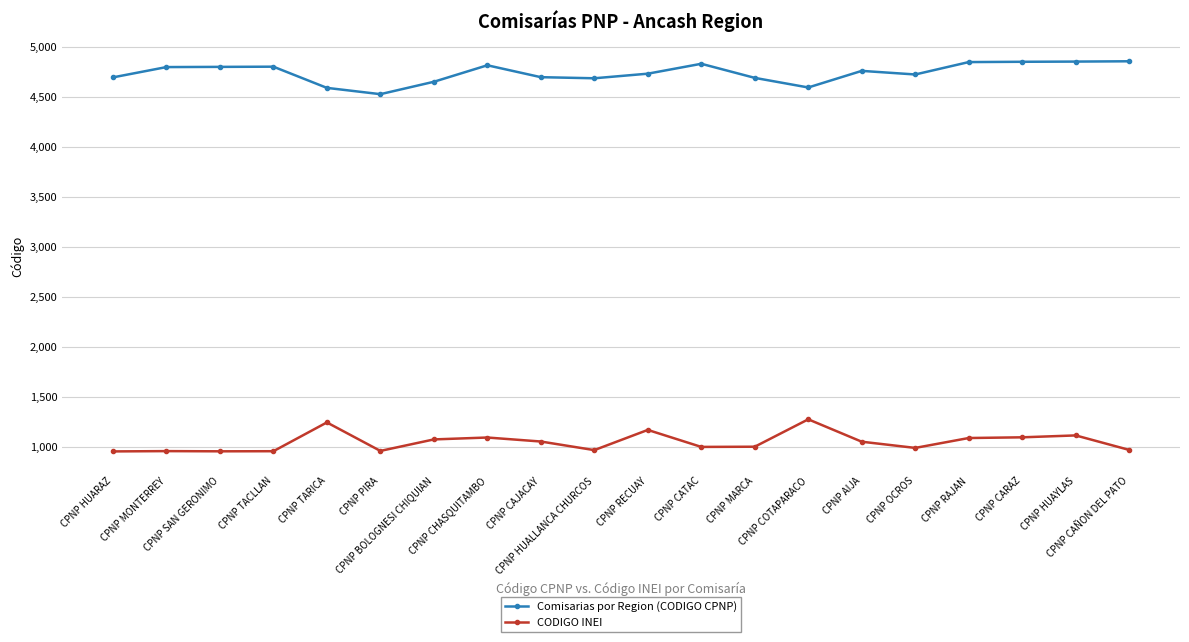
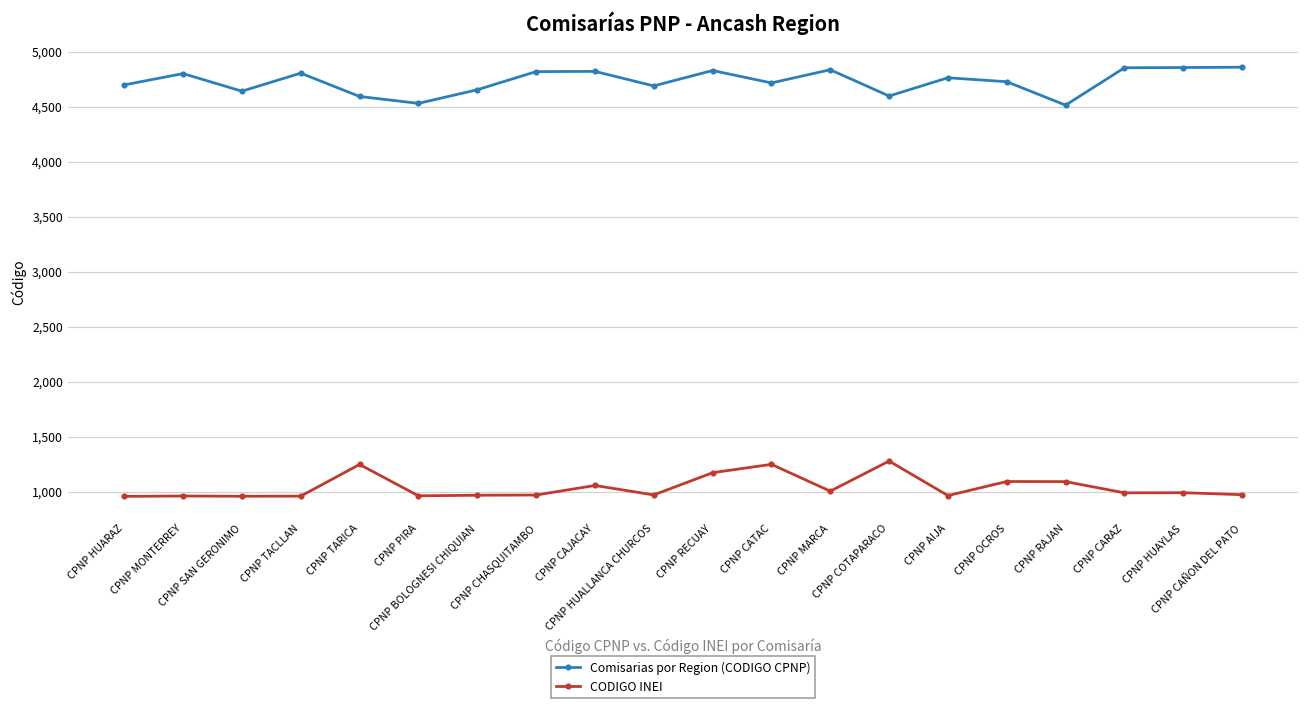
Comisarias por Region (CODIGO CPNP), CPNP SAN GERONIMO: 4,800 -> 4,600
CODIGO INEI, CPNP BOLOGNESI CHIQUIAN: 1,100 -> 1,000
CODIGO INEI, CPNP CHASQUITAMBO: 1,100 -> 1,000
Comisarias por Region (CODIGO CPNP), CPNP CAJACAY: 4,700 -> 4,800
Comisarias por Region (CODIGO CPNP), CPNP RECUAY: 4,700 -> 4,800
Comisarias por Region (CODIGO CPNP), CPNP CATAC: 4,800 -> 4,700
CODIGO INEI, CPNP CATAC: 1,000 -> 1,200
Comisarias por Region (CODIGO CPNP), CPNP MARCA: 4,700 -> 4,800
CODIGO INEI, CPNP AIJA: 1,100 -> 1,000
CODIGO INEI, CPNP OCROS: 1,000 -> 1,100
Comisarias por Region (CODIGO CPNP), CPNP RAJAN: 4,900 -> 4,500
CODIGO INEI, CPNP CARAZ: 1,100 -> 1,000
CODIGO INEI, CPNP HUAYLAS: 1,100 -> 1,000
